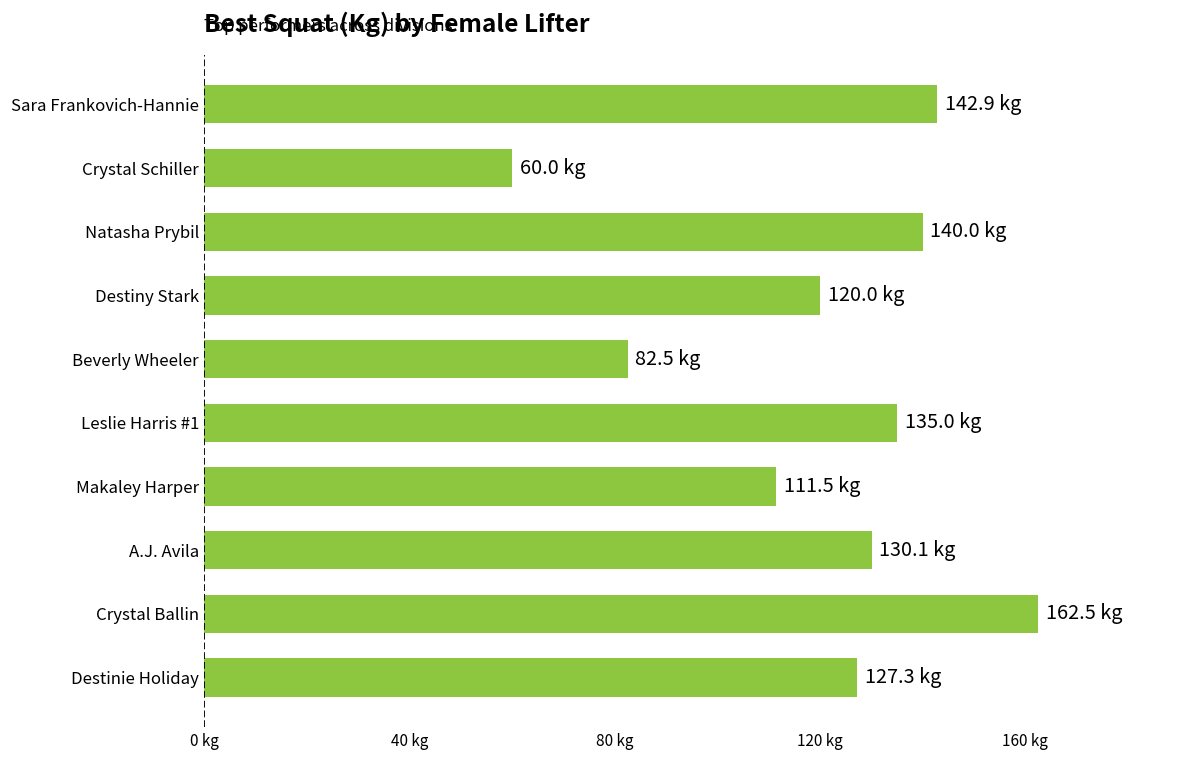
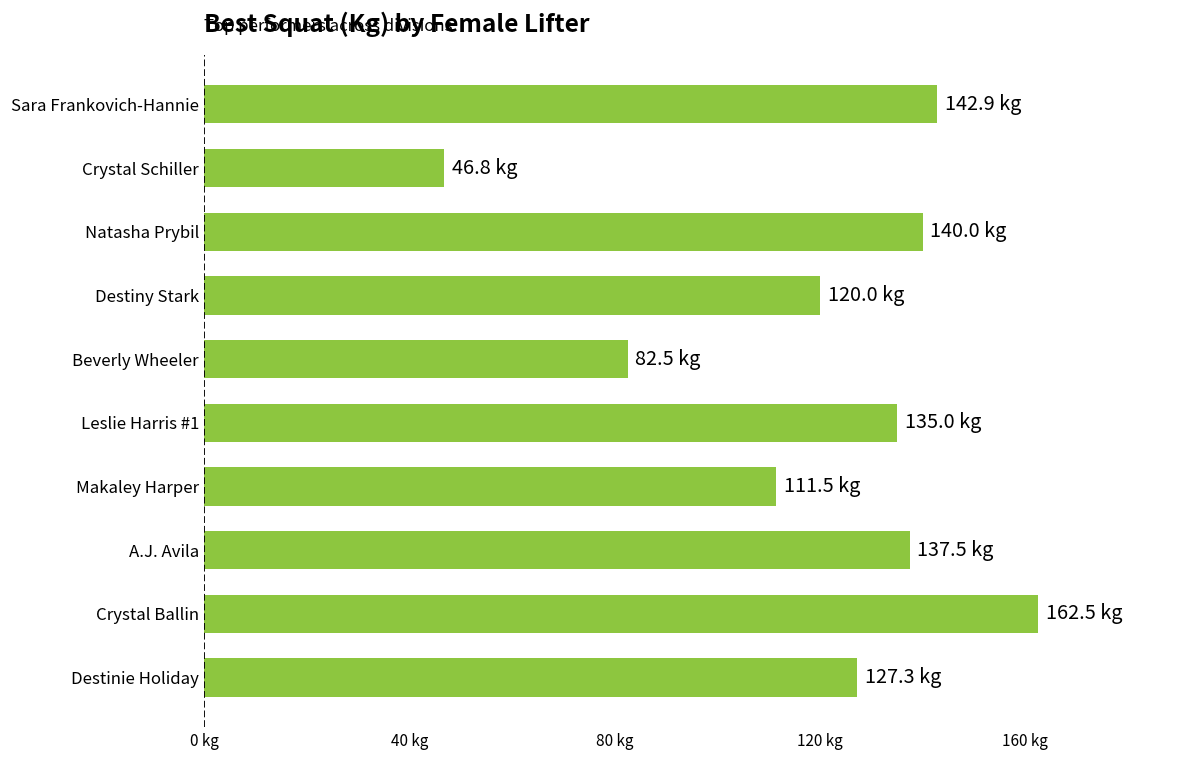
Crystal Schiller: 60.0 -> 46.8
A.J. Avila: 130.1 -> 137.5
